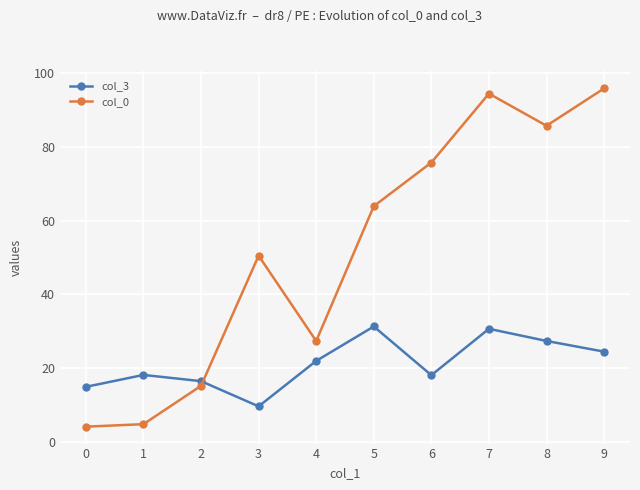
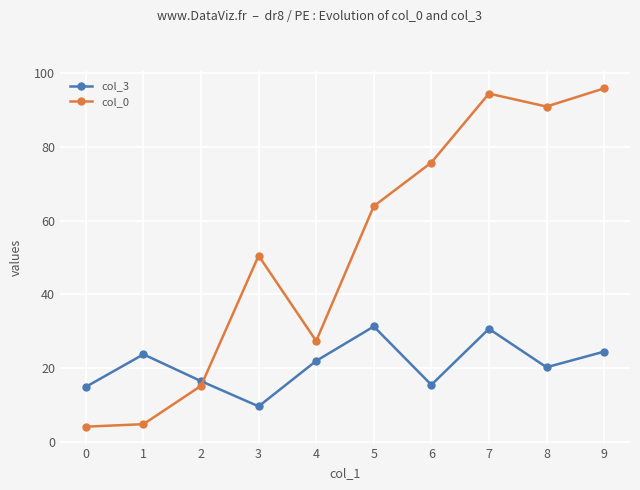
col_3, 1: 18 -> 24
col_3, 6: 18 -> 15
col_3, 8: 27 -> 20
col_0, 8: 86 -> 91
